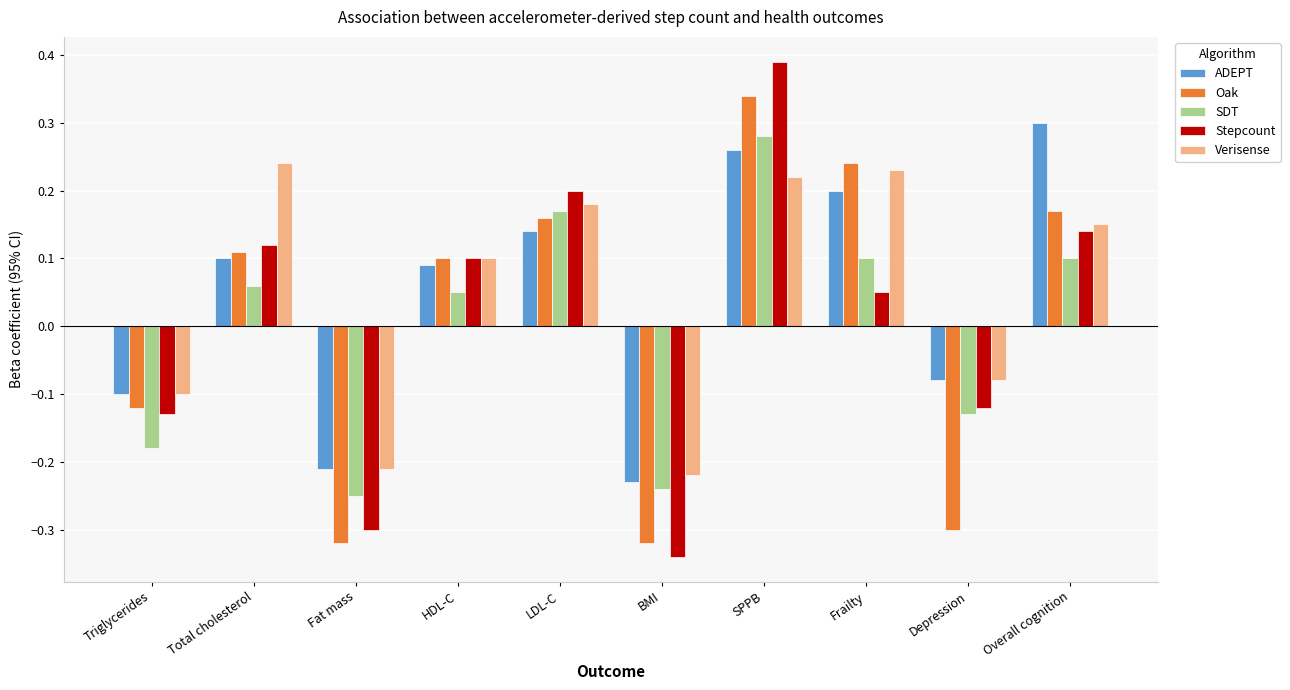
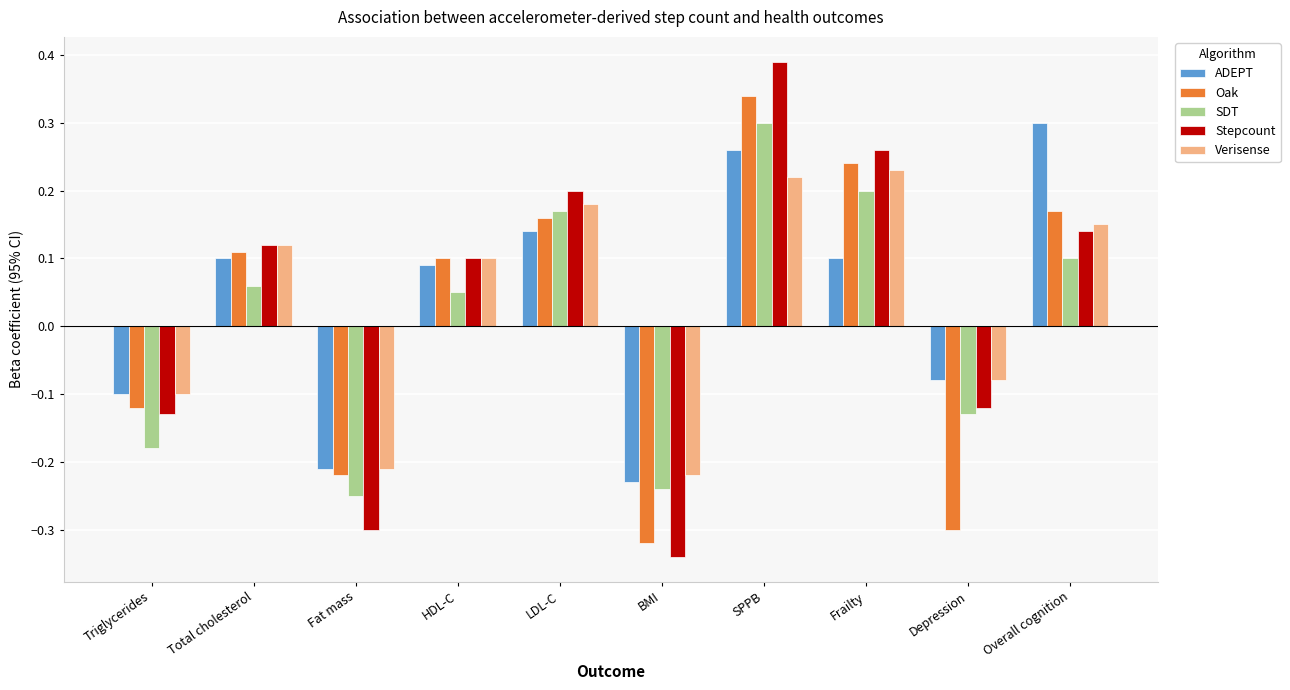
Verisense, Total cholesterol: 0.24 -> 0.12
Oak, Fat mass: -0.32 -> -0.22
SDT, SPPB: 0.28 -> 0.30
ADEPT, Frailty: 0.2 -> 0.1
SDT, Frailty: 0.1 -> 0.2
Stepcount, Frailty: 0.05 -> 0.26
